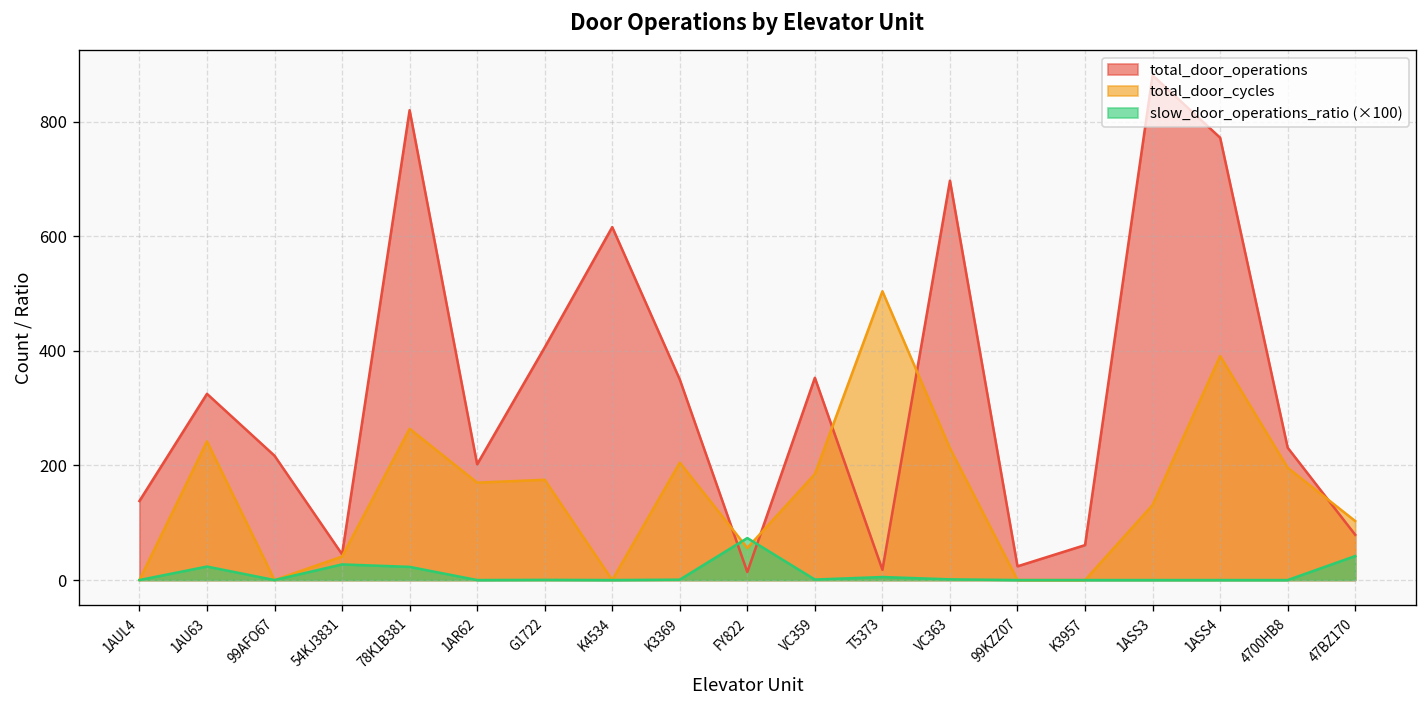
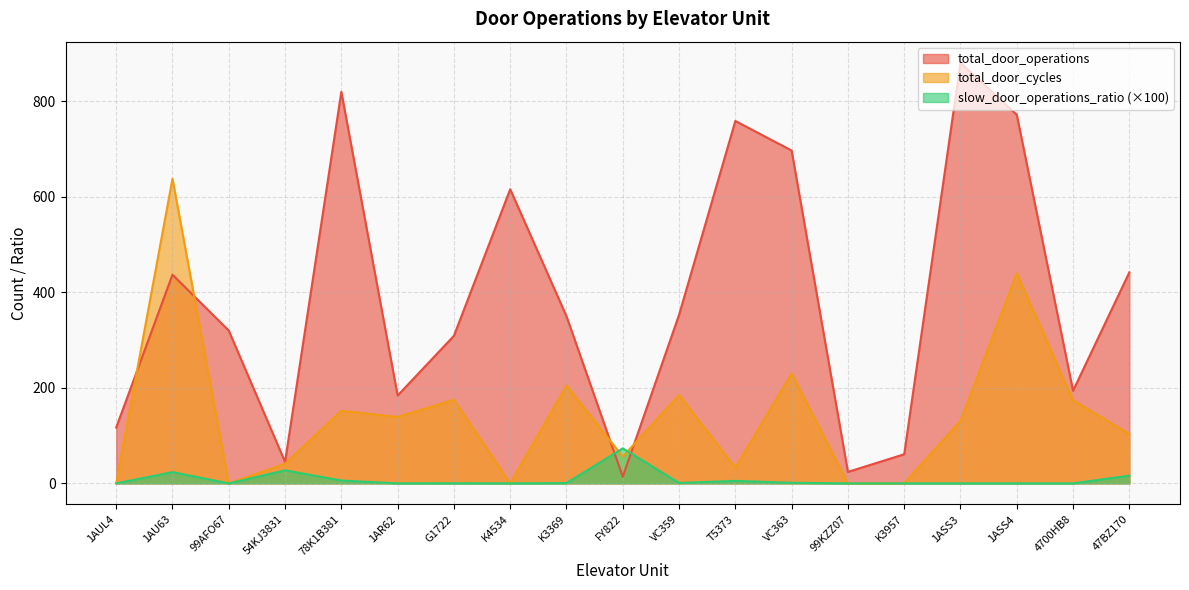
total_door_operations, 1AUL4: 140 -> 120
total_door_operations, 1AU63: 330 -> 440
total_door_cycles, 1AU63: 240 -> 640
total_door_operations, 99AFO67: 220 -> 320
total_door_cycles, 78K1B381: 260 -> 150
slow_door_operations_ratio (×100), 78K1B381: 20 -> 10
total_door_operations, 1AR62: 200 -> 180
total_door_cycles, 1AR62: 170 -> 140
total_door_operations, G1722: 410 -> 310
total_door_operations, T5373: 20 -> 760
total_door_cycles, T5373: 500 -> 30
total_door_cycles, 1ASS4: 390 -> 440
total_door_operations, 4700HB8: 230 -> 190
total_door_cycles, 4700HB8: 200 -> 170
total_door_operations, 47BZ170: 80 -> 440
slow_door_operations_ratio (×100), 47BZ170: 40 -> 20
